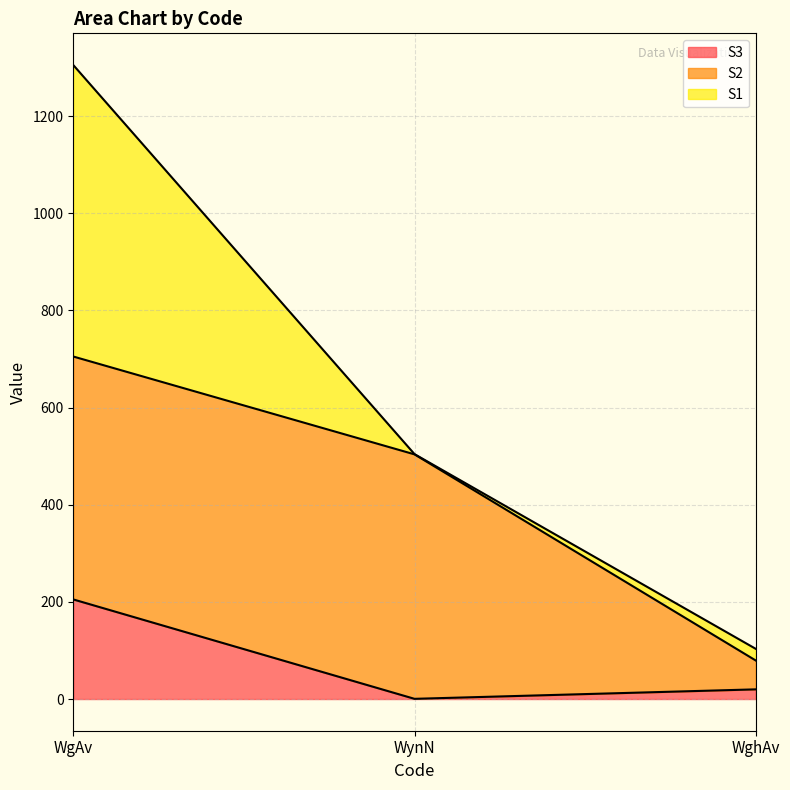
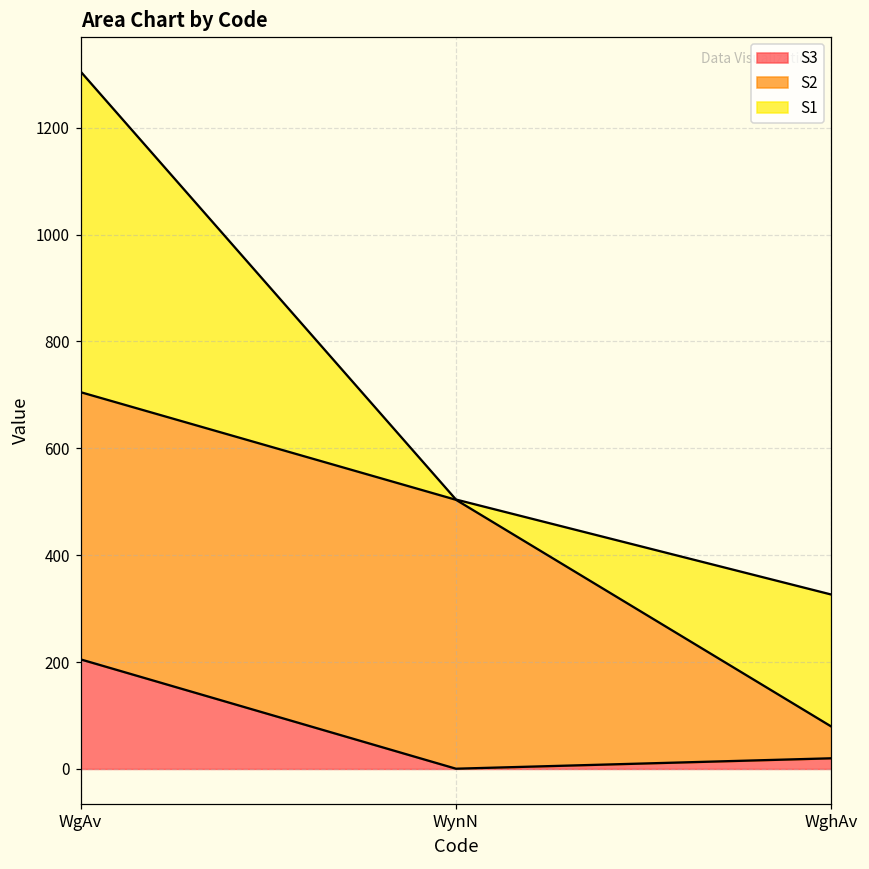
S1, WghAv: 20 -> 250
